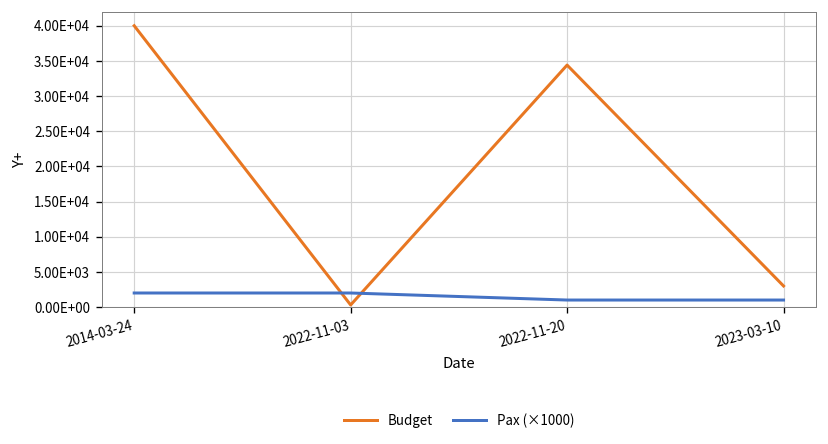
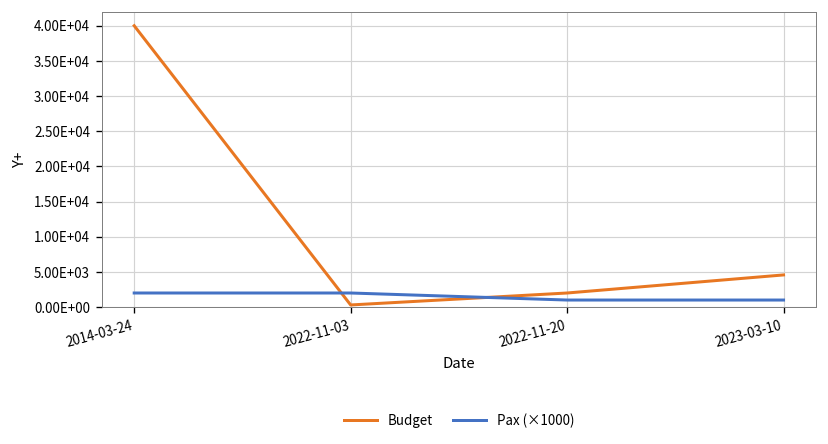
Budget, 2022-11-20: 34000 -> 2000
Budget, 2023-03-10: 3000 -> 5000
